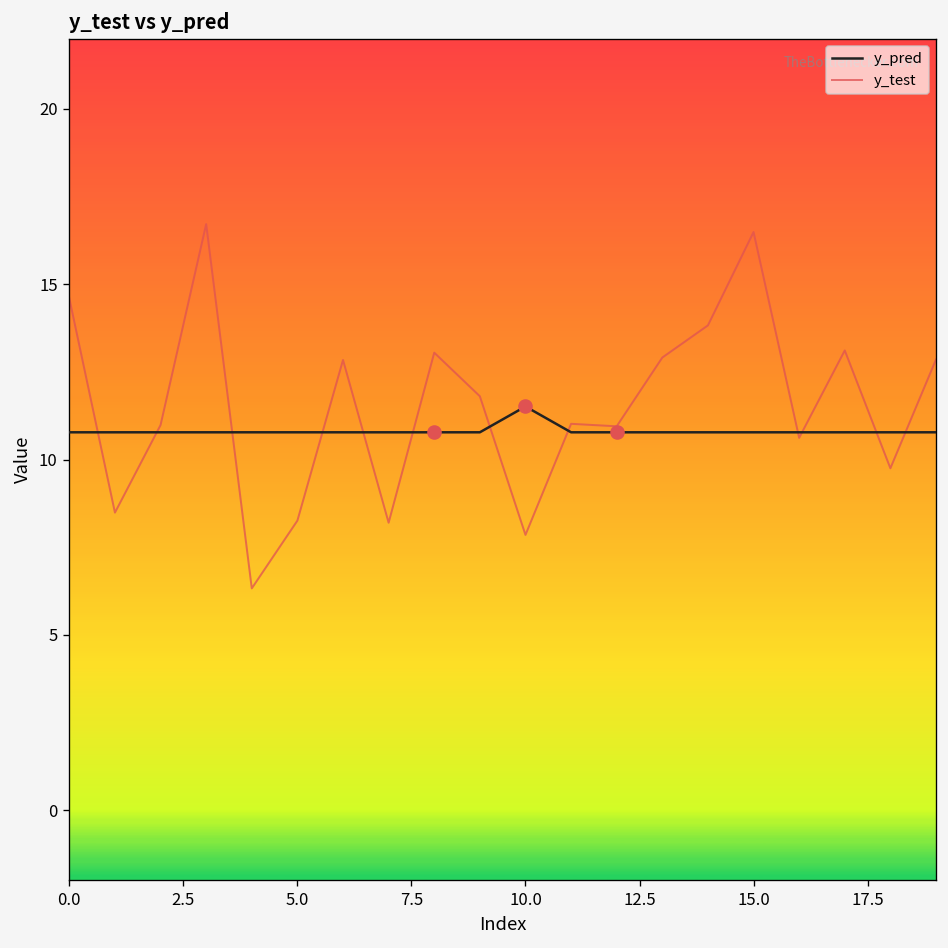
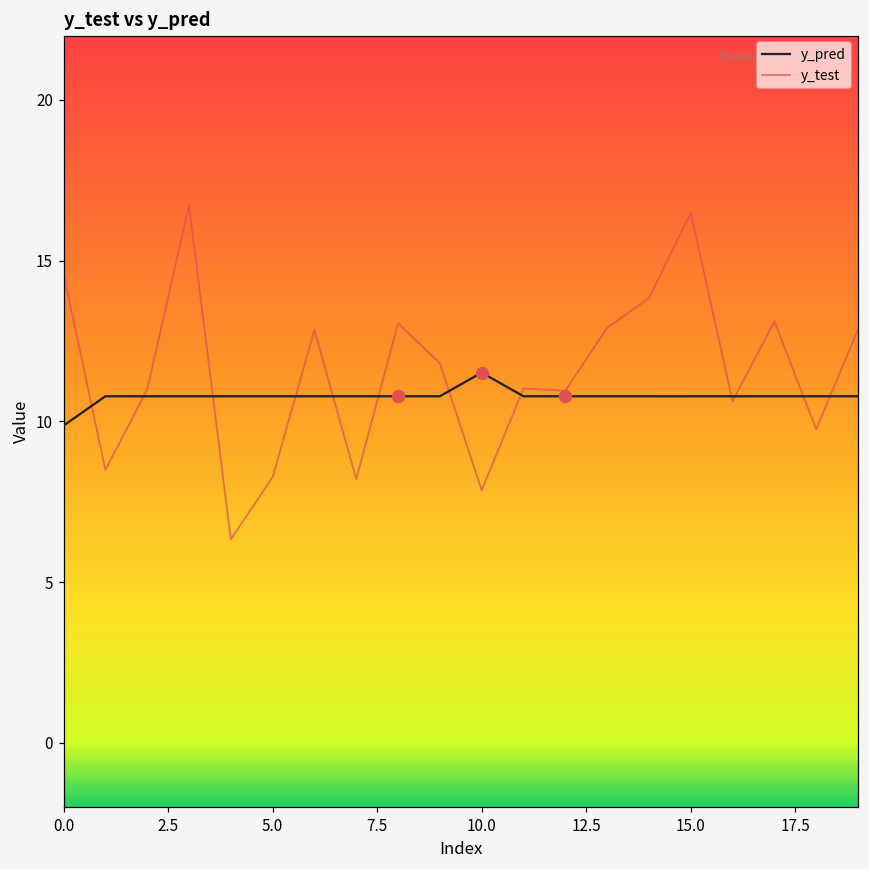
y_pred, 0.0: 10.8 -> 9.9
